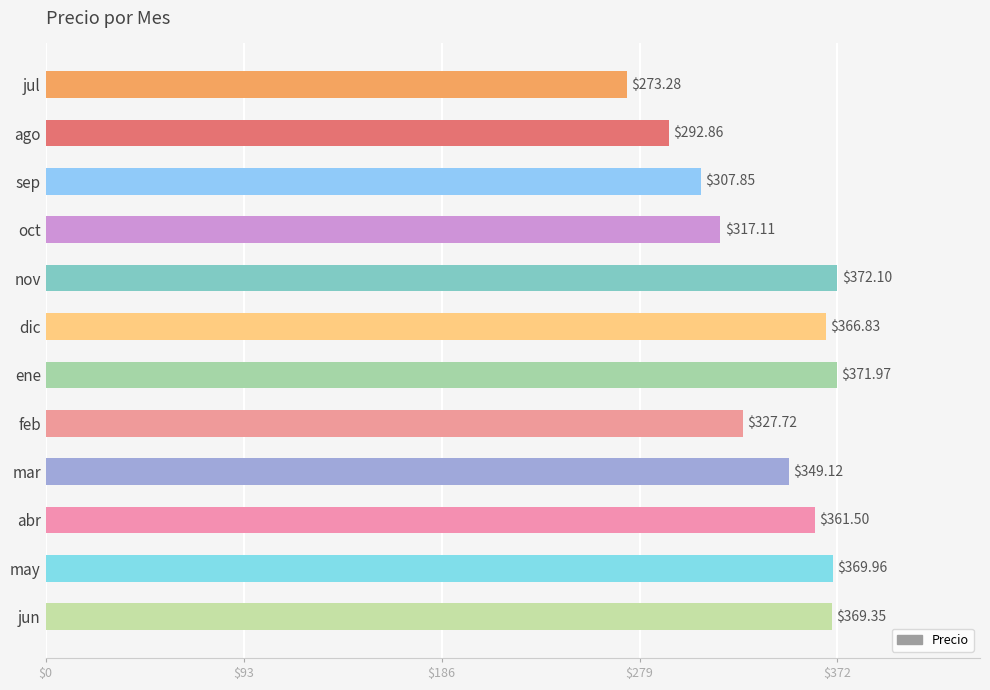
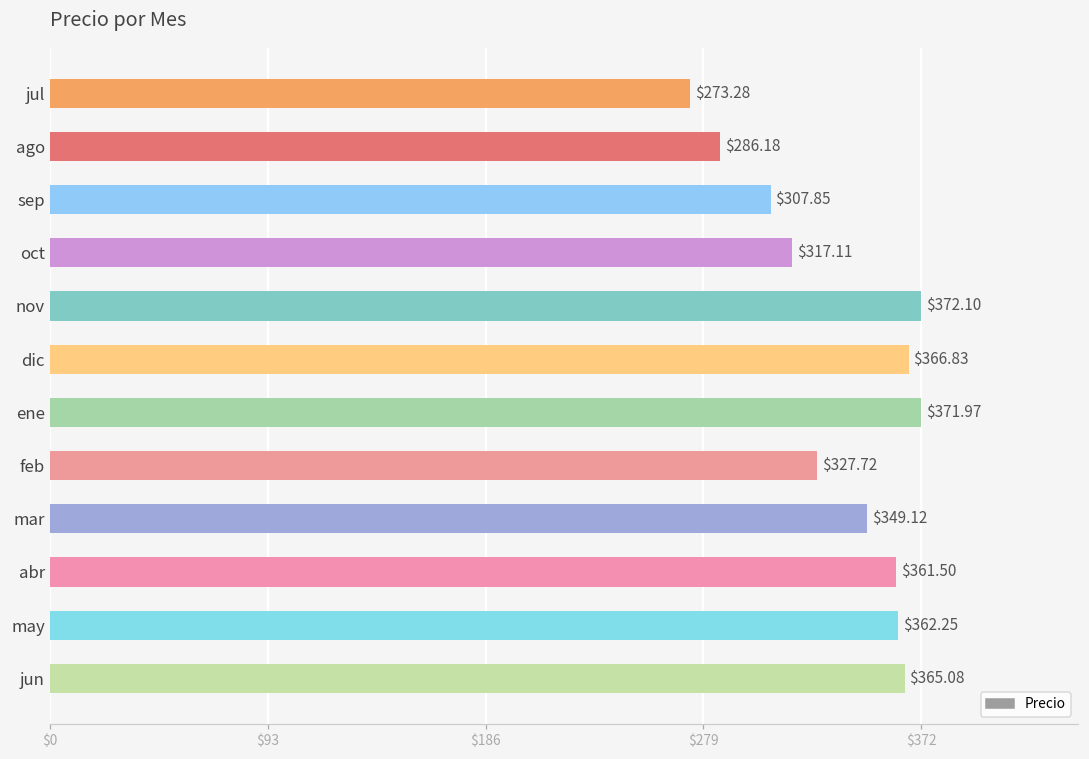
ago: $292.86 -> $286.18
may: $369.96 -> $362.25
jun: $369.35 -> $365.08
